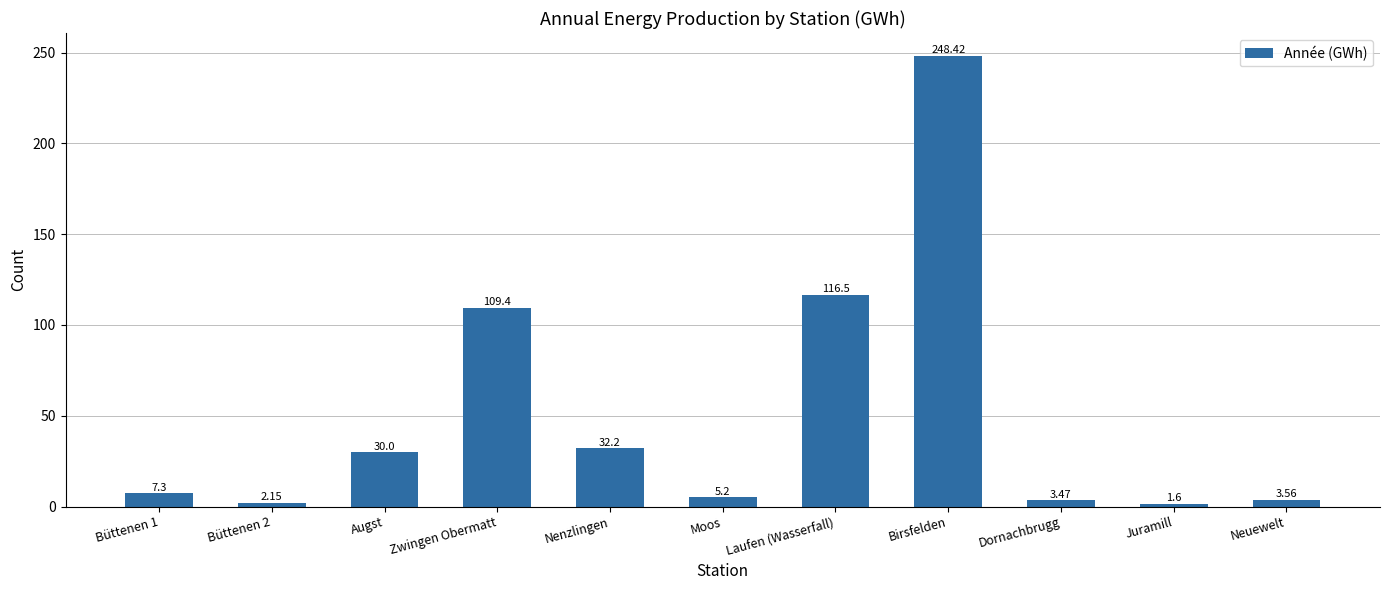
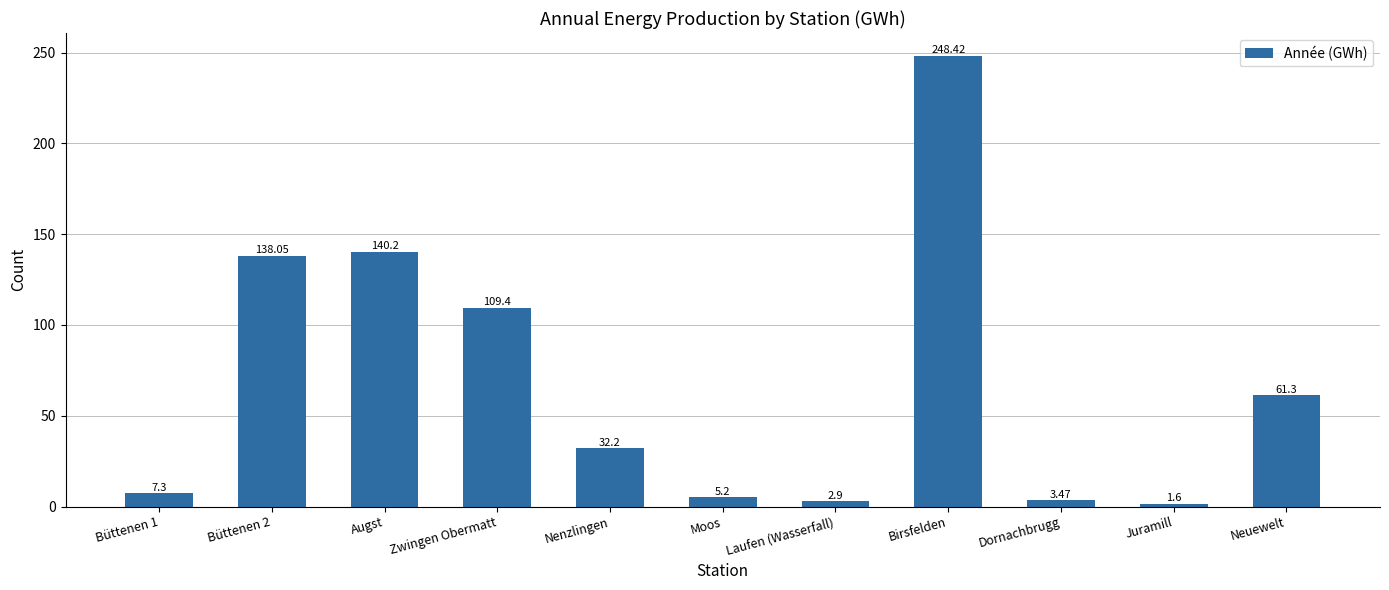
Büttenen 2: 2.15 -> 138.05
Augst: 30.0 -> 140.2
Laufen (Wasserfall): 116.5 -> 2.9
Neuewelt: 3.56 -> 61.3
